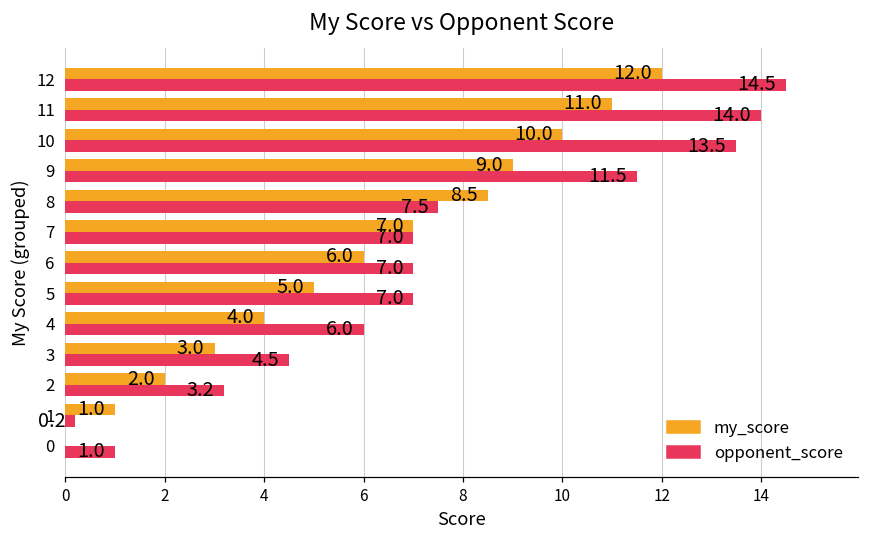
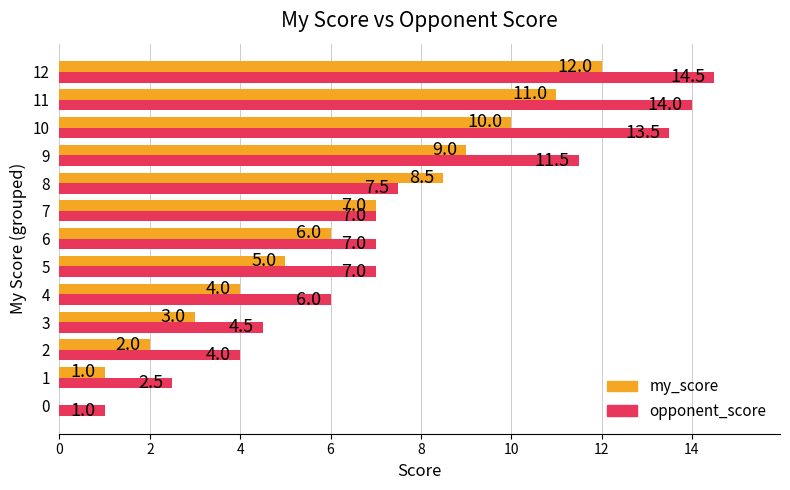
opponent_score, 2: 3.2 -> 4.0
opponent_score, 1: 0.2 -> 2.5
